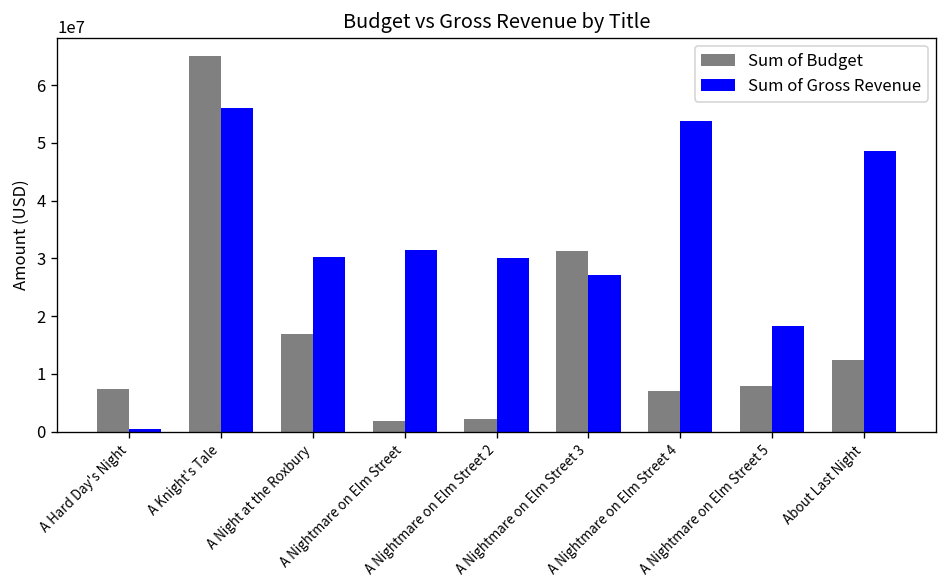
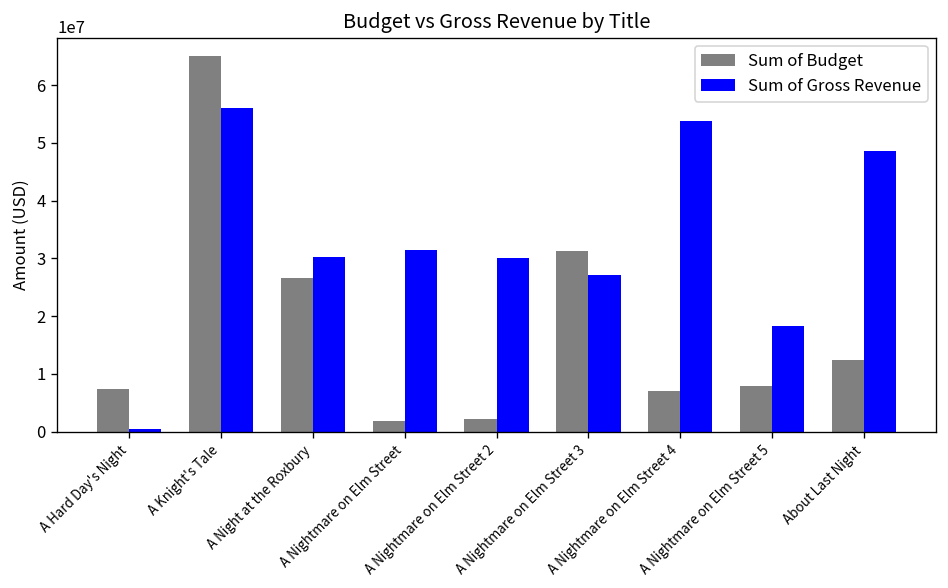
Sum of Budget, A Night at the Roxbury: 17000000 -> 27000000
